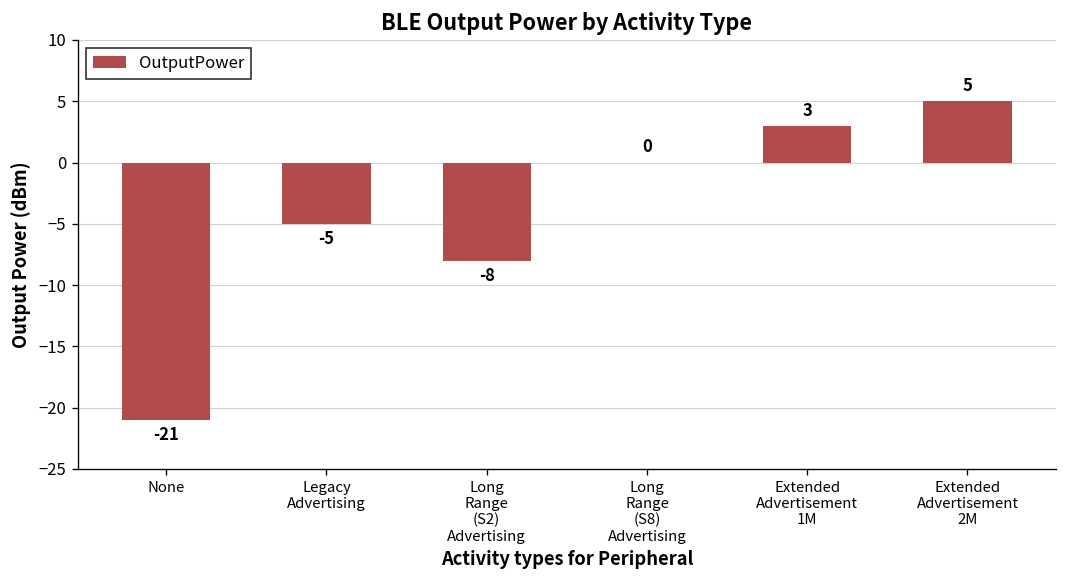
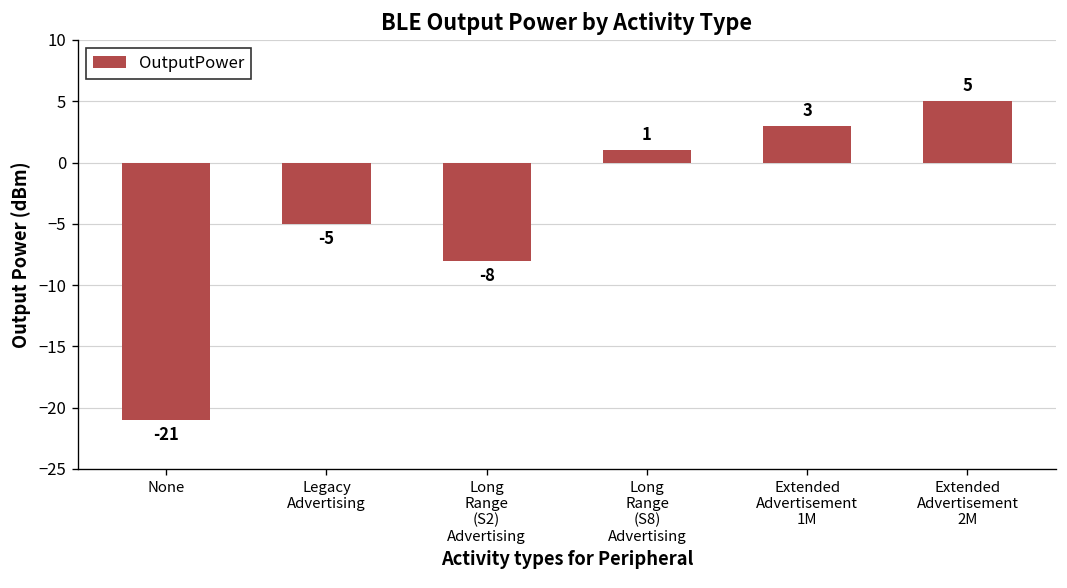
Long Range (S8) Advertising: 0 -> 1
